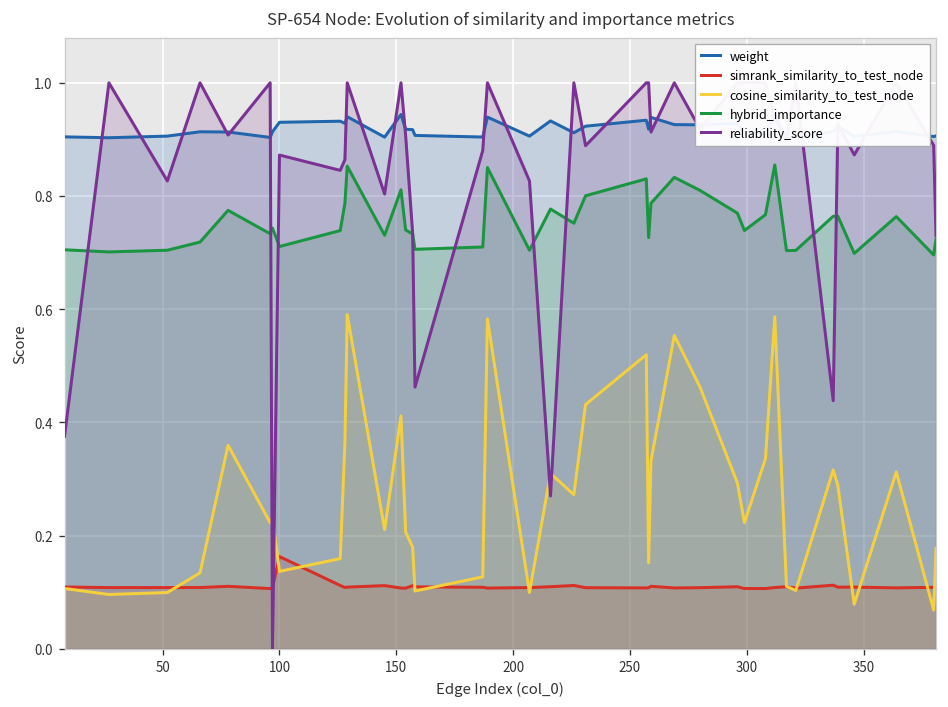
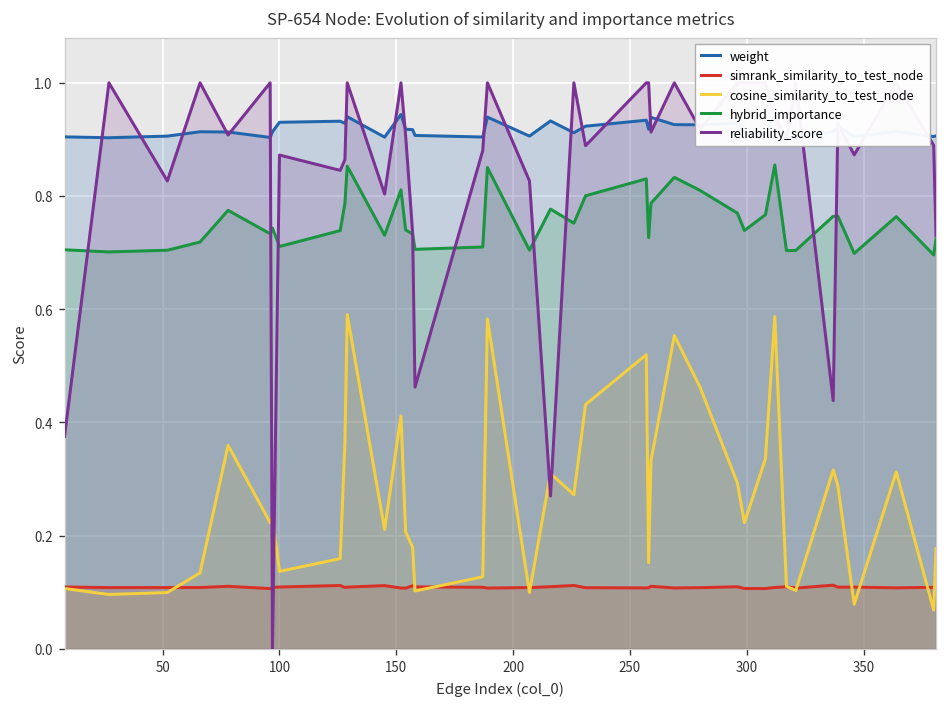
simrank_similarity_to_test_node, 100: 0.16 -> 0.11
